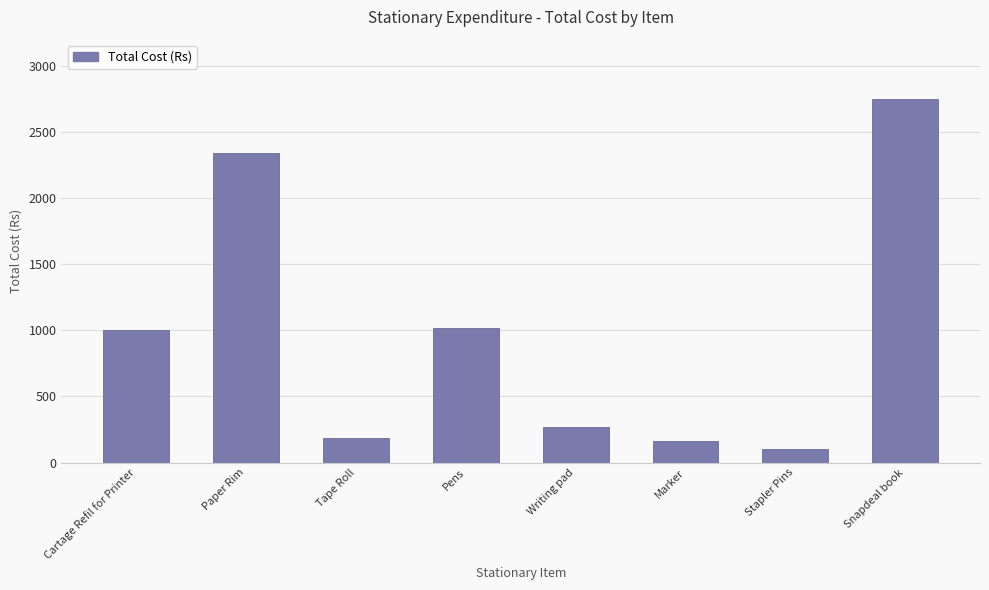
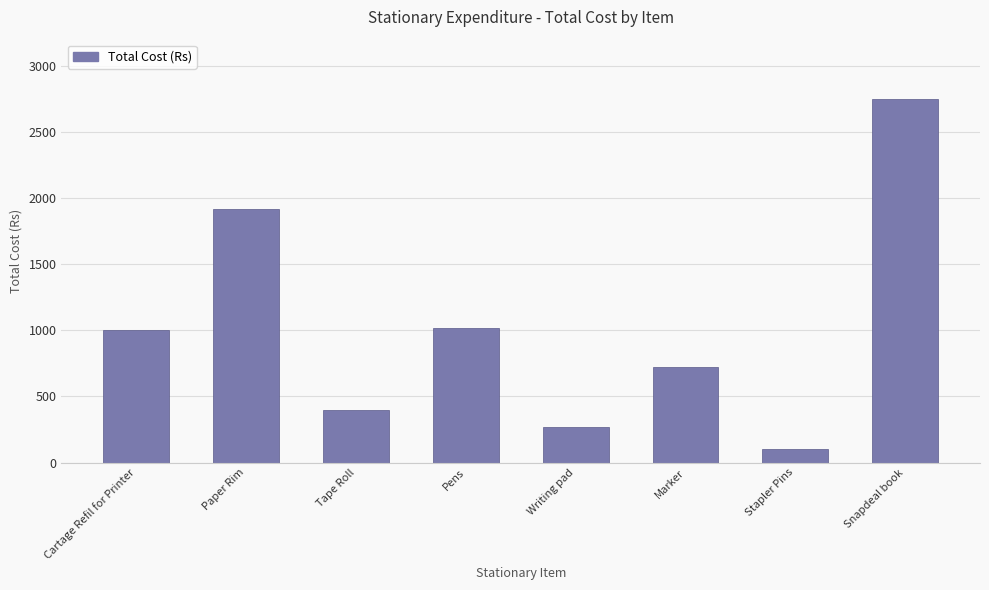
Paper Rim: 2340 -> 1920
Tape Roll: 190 -> 400
Marker: 170 -> 720
